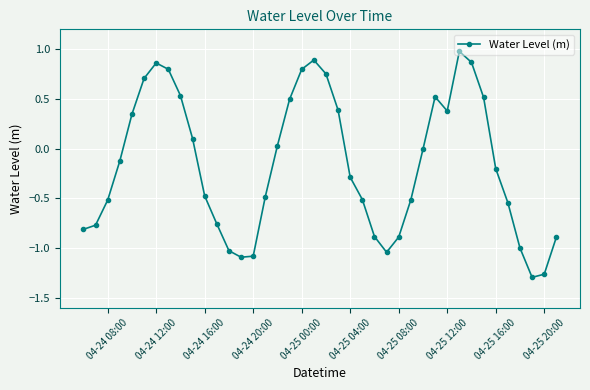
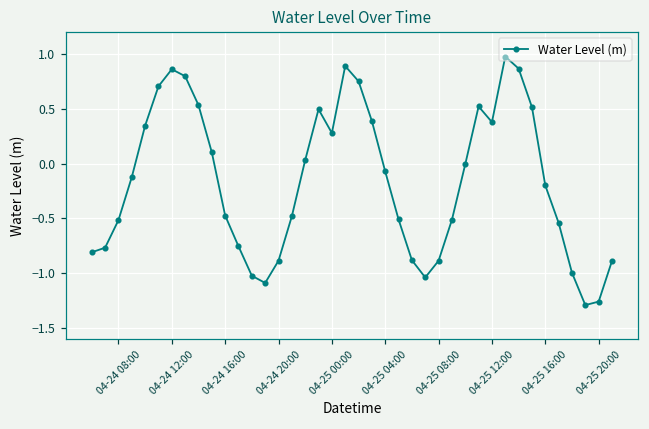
04-24 20:00: -1.1 -> -0.9
04-25 00:00: 0.8 -> 0.3
04-25 04:00: -0.3 -> -0.1
